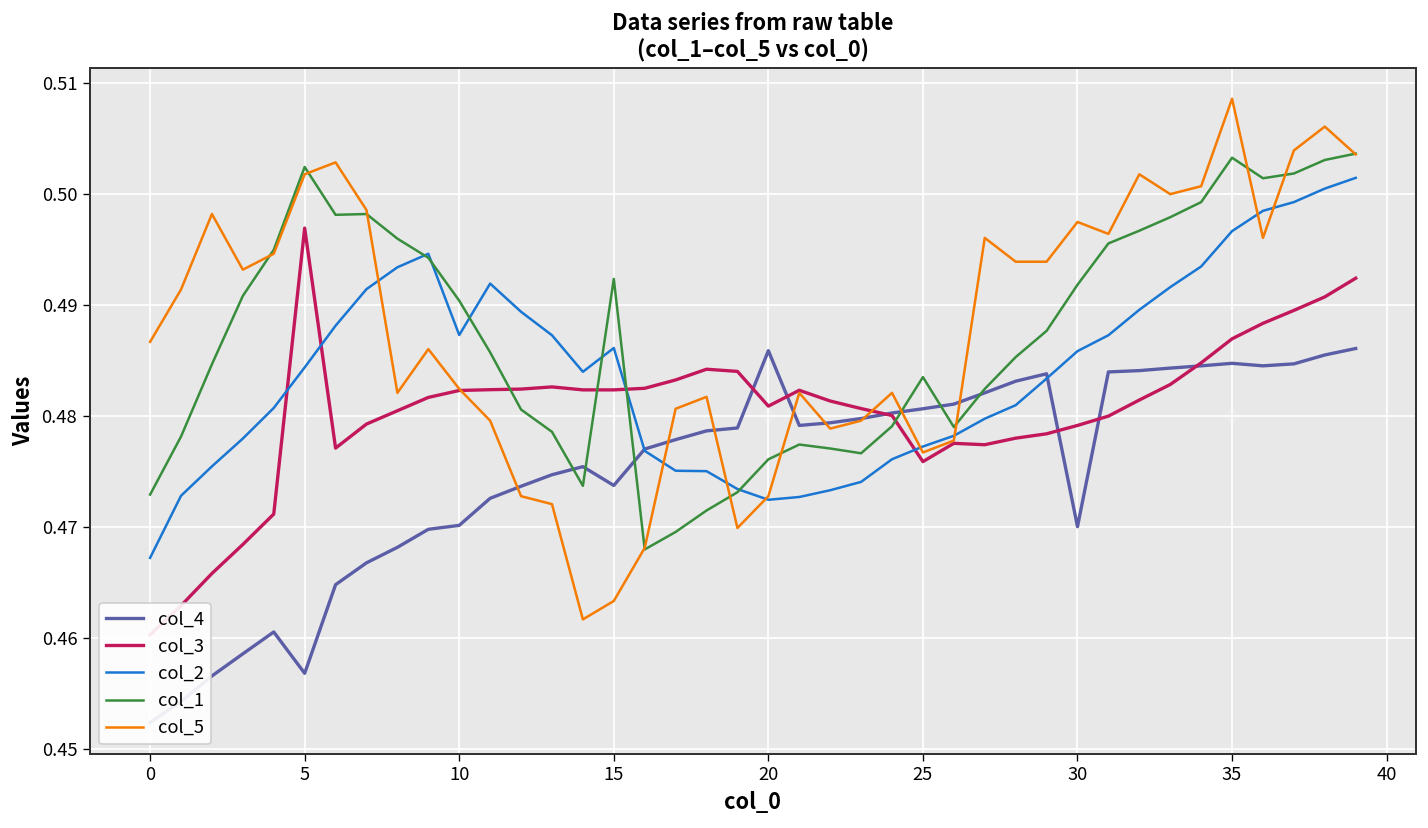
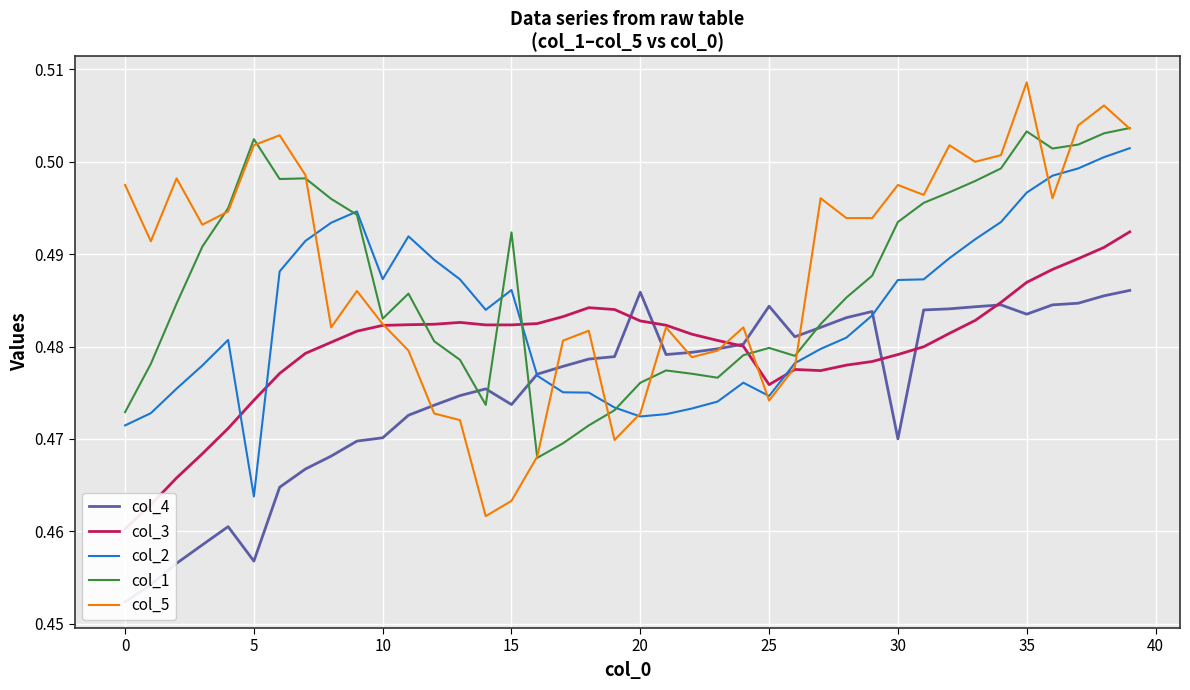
col_2, 0: 0.467 -> 0.471
col_5, 0: 0.487 -> 0.497
col_3, 5: 0.497 -> 0.474
col_2, 5: 0.484 -> 0.464
col_1, 10: 0.490 -> 0.483
col_3, 20: 0.481 -> 0.483
col_4, 25: 0.481 -> 0.484
col_2, 25: 0.477 -> 0.475
col_1, 25: 0.484 -> 0.480
col_5, 25: 0.477 -> 0.474
col_2, 30: 0.486 -> 0.487
col_1, 30: 0.492 -> 0.493
col_4, 35: 0.485 -> 0.484
